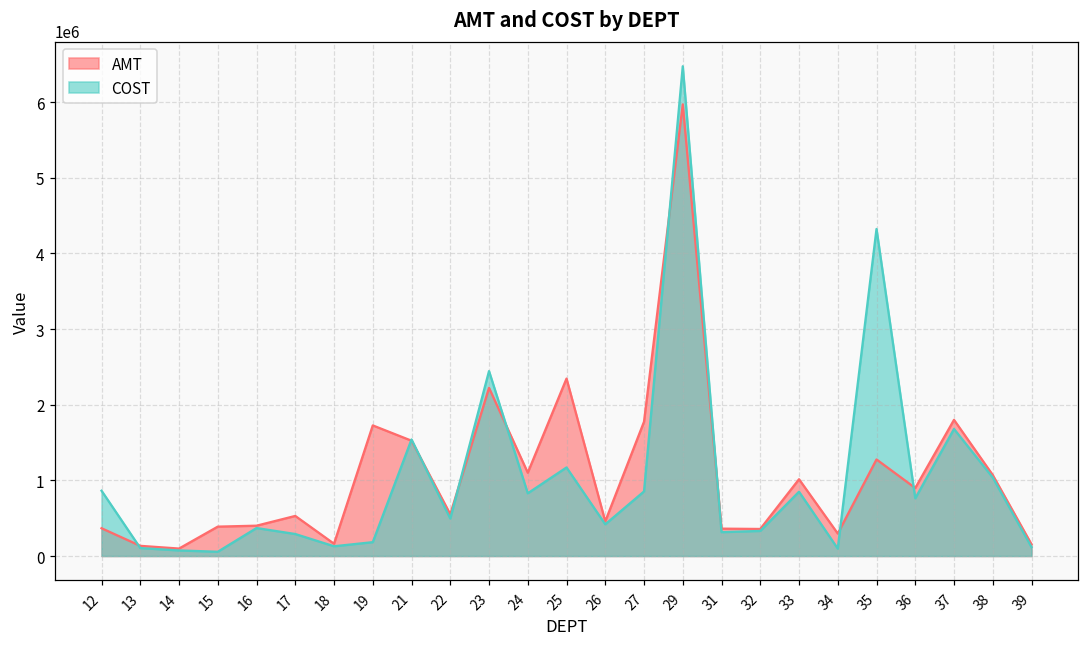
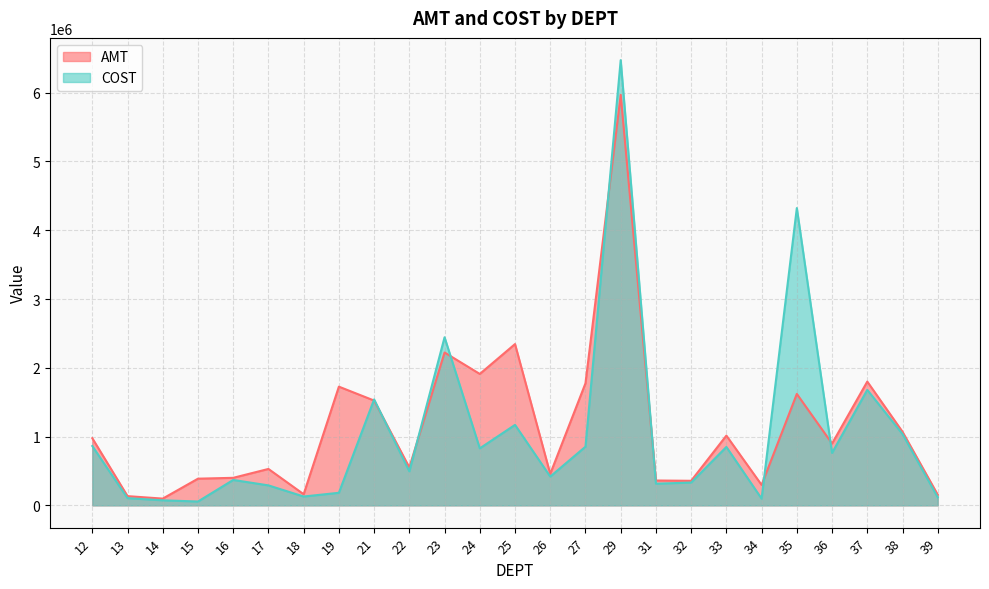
AMT, 12: 400000 -> 1000000
AMT, 24: 1100000 -> 1900000
AMT, 35: 1300000 -> 1600000
